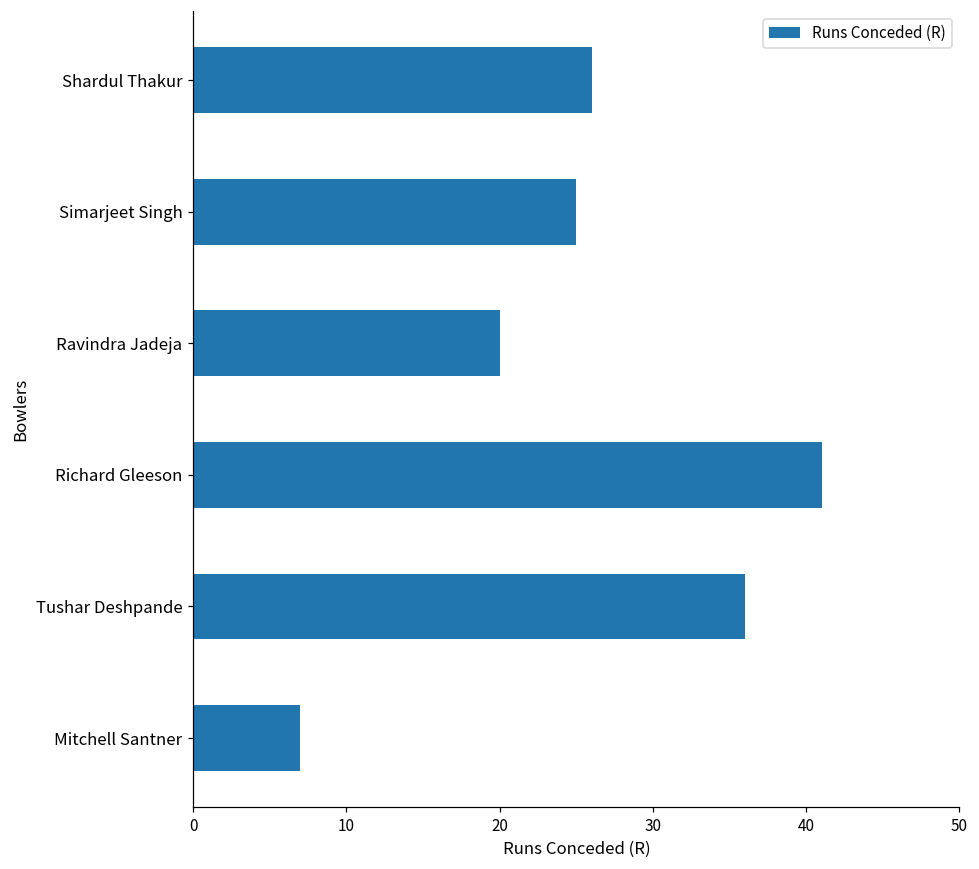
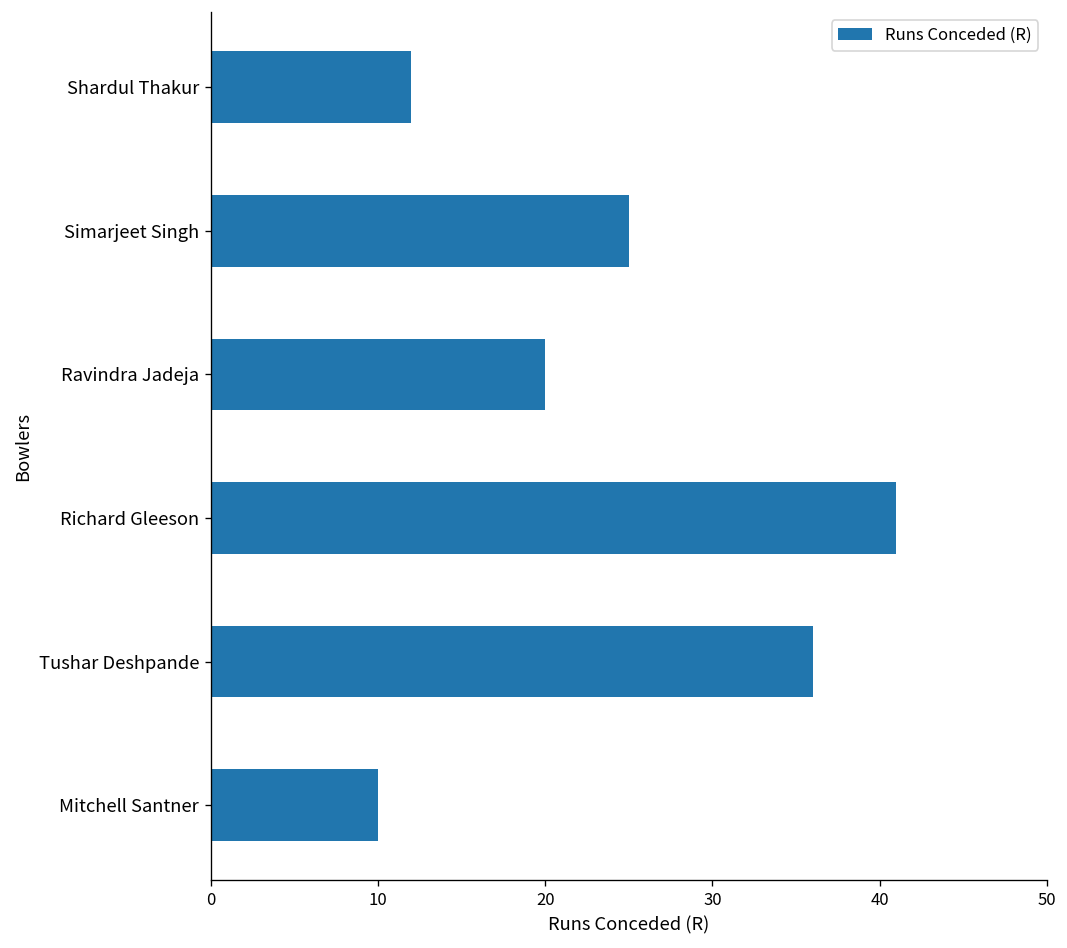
Shardul Thakur: 26 -> 12
Mitchell Santner: 7 -> 10
